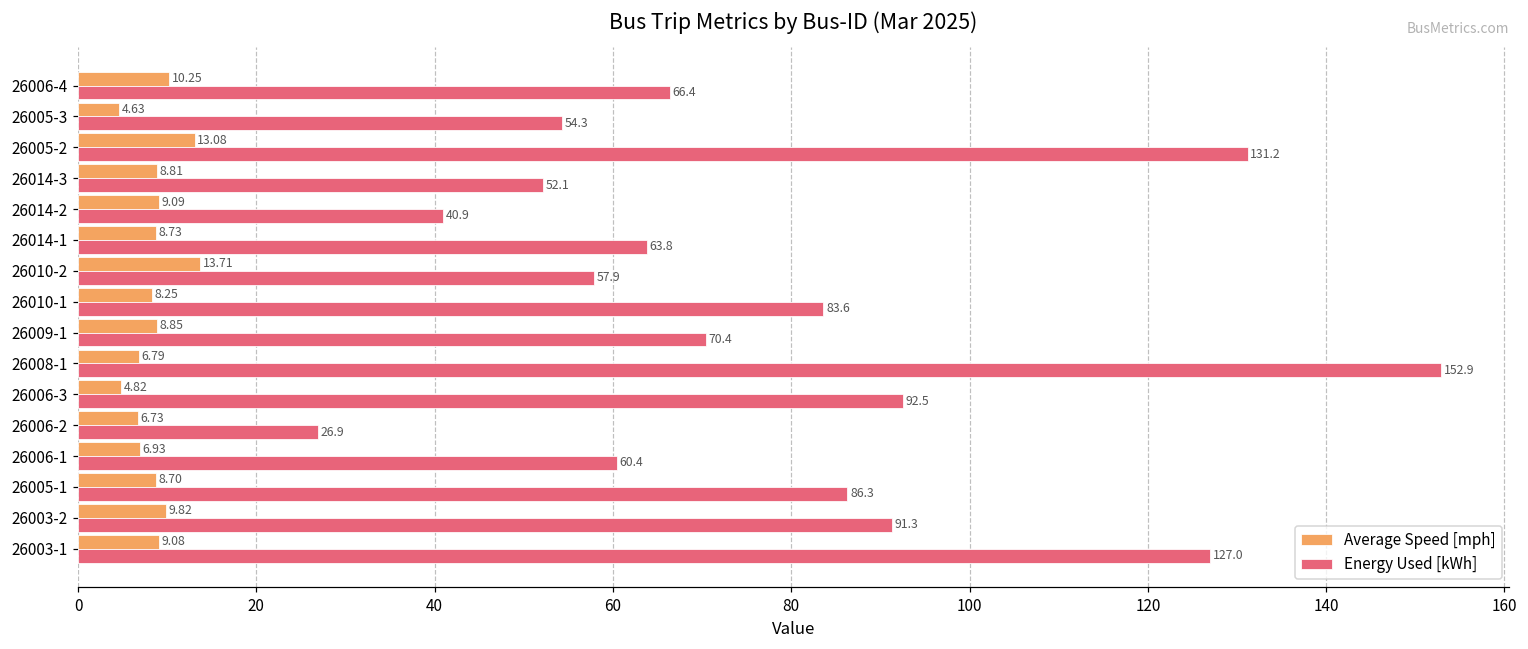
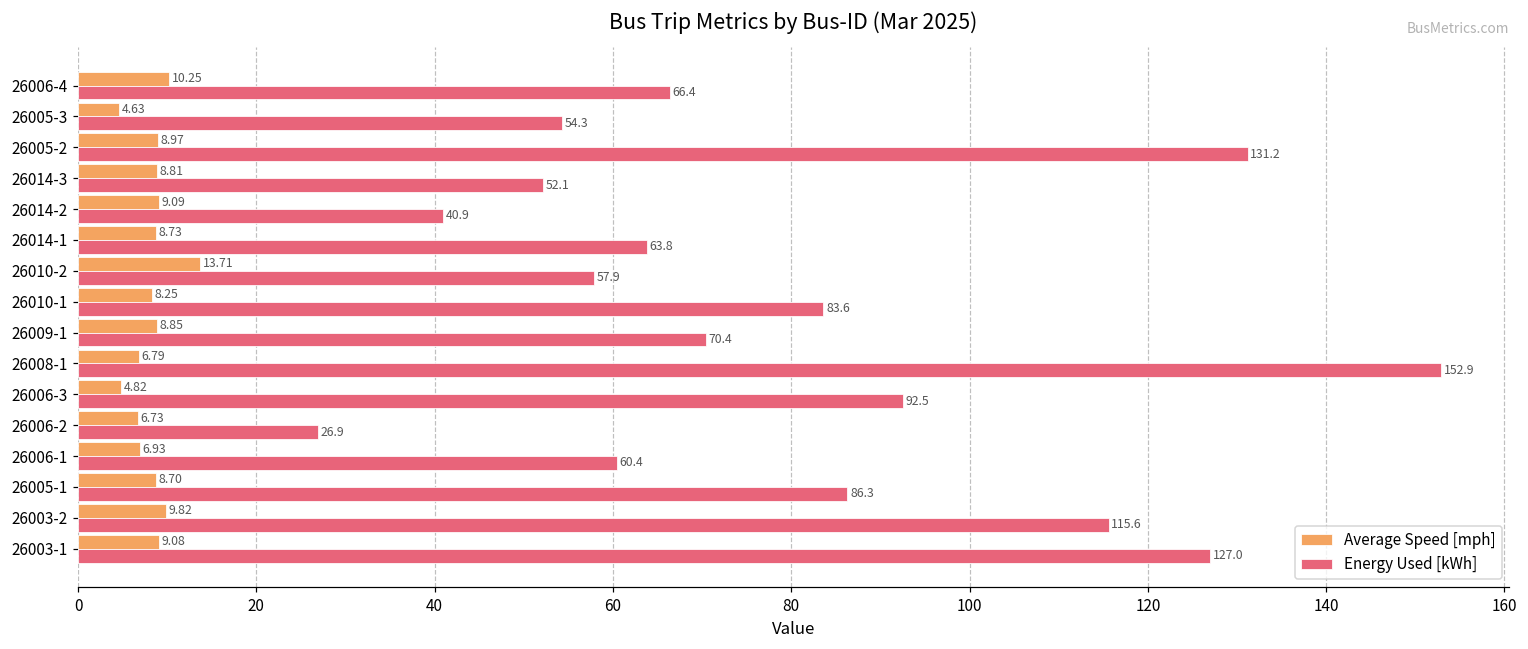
Average Speed [mph], 26005-2: 13.08 -> 8.97
Energy Used [kWh], 26003-2: 91.3 -> 115.6
